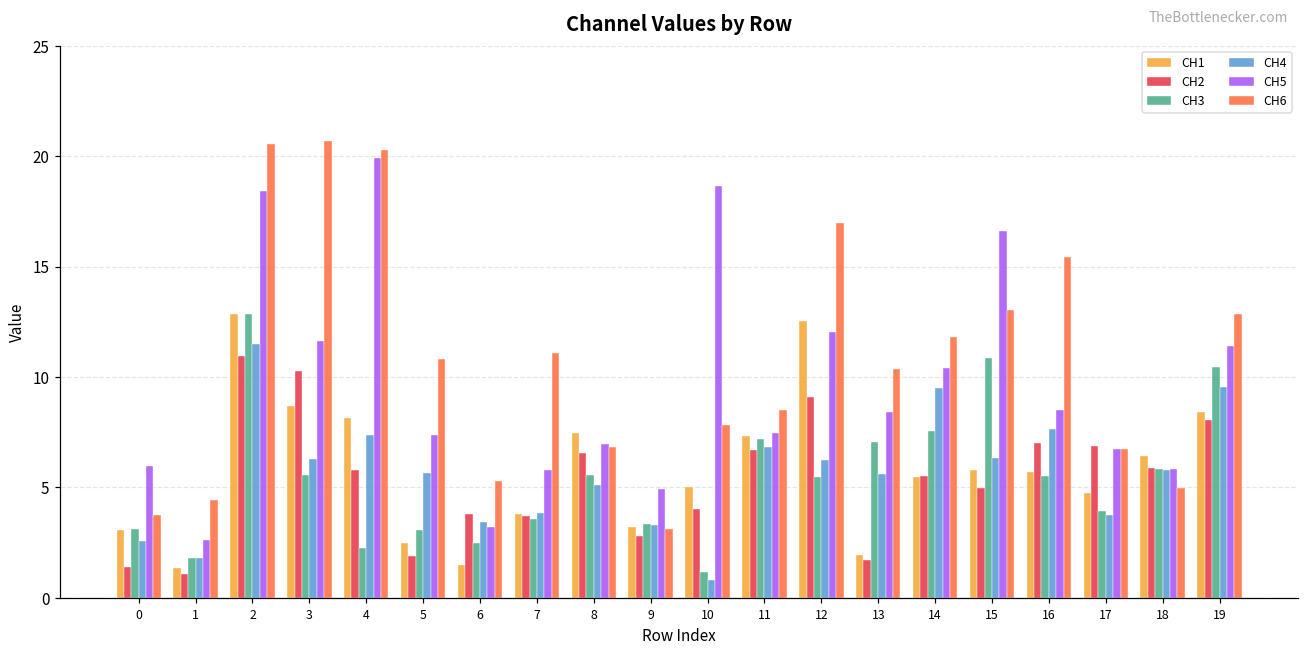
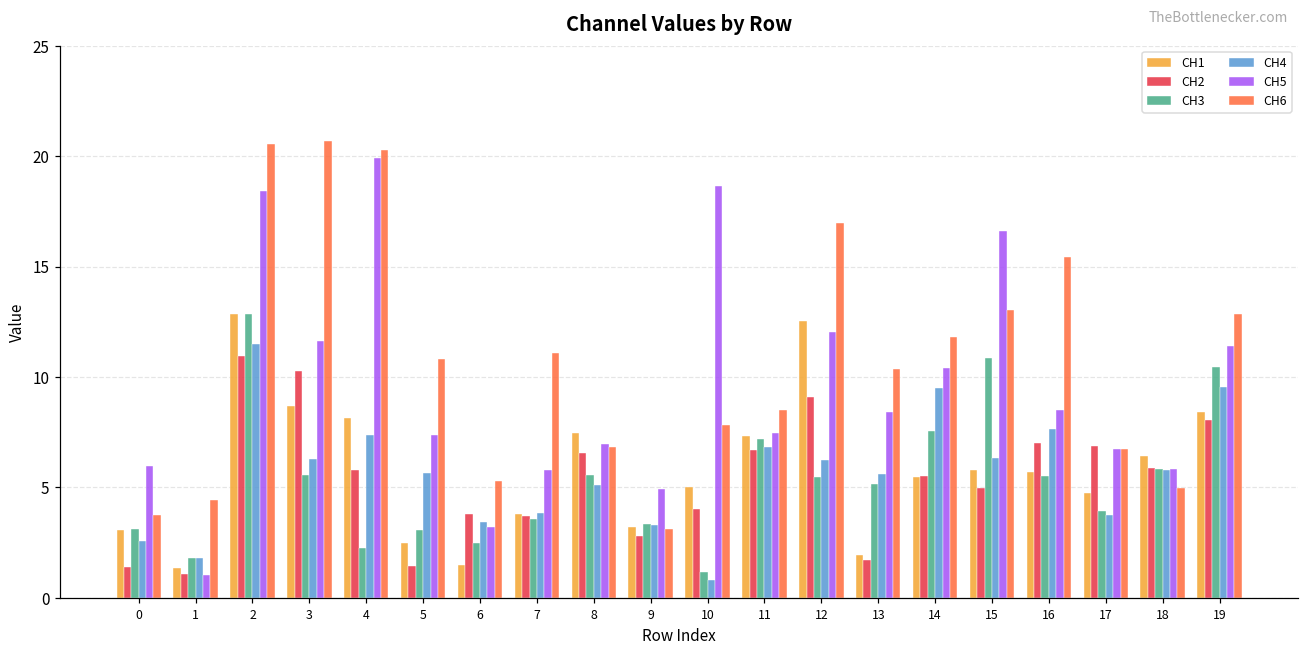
CH5, 1: 2.6 -> 1.0
CH2, 5: 1.9 -> 1.4
CH3, 13: 7.1 -> 5.2
